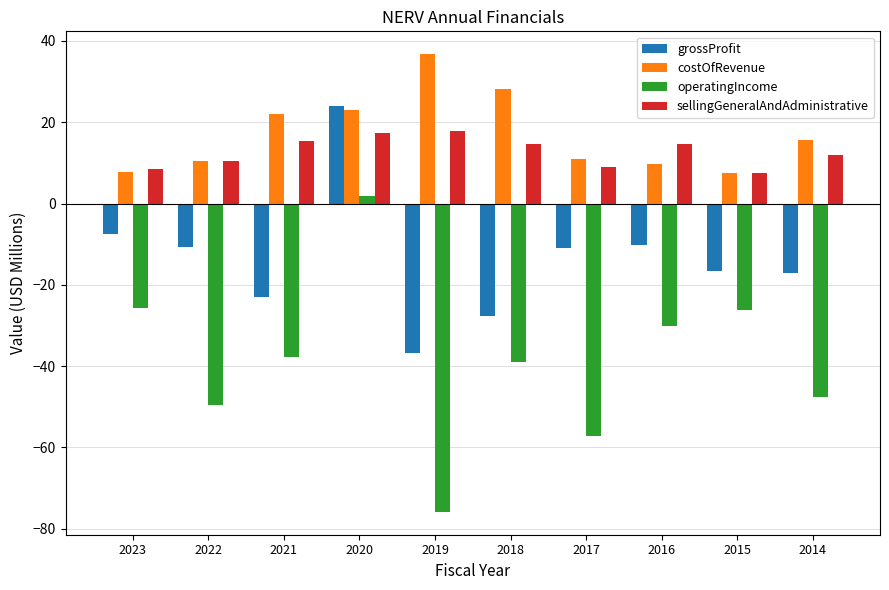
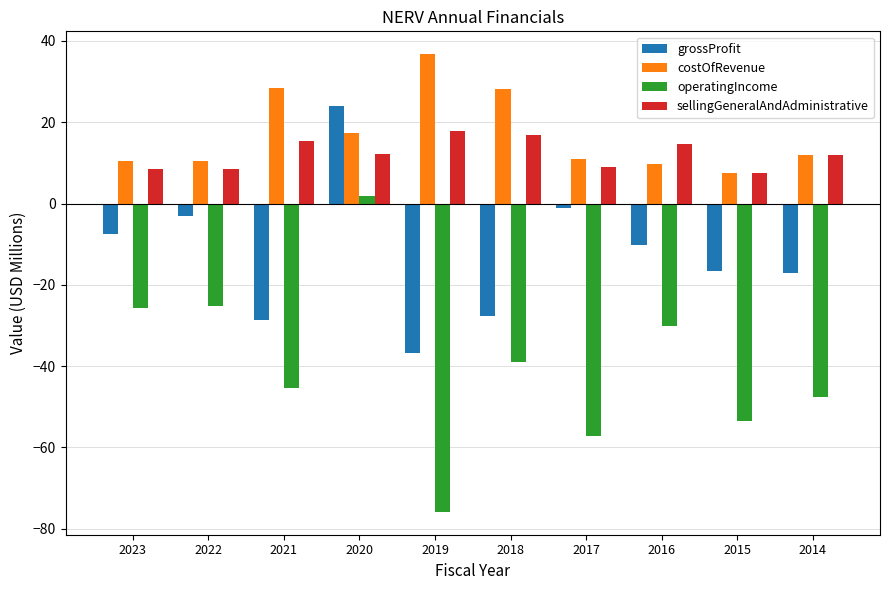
costOfRevenue, 2023: 8 -> 10
grossProfit, 2022: -11 -> -3
operatingIncome, 2022: -50 -> -25
sellingGeneralAndAdministrative, 2022: 11 -> 8
grossProfit, 2021: -23 -> -29
costOfRevenue, 2021: 22 -> 29
operatingIncome, 2021: -38 -> -45
costOfRevenue, 2020: 23 -> 17
sellingGeneralAndAdministrative, 2020: 17 -> 12
sellingGeneralAndAdministrative, 2018: 15 -> 17
grossProfit, 2017: -11 -> -1
operatingIncome, 2015: -26 -> -53
costOfRevenue, 2014: 16 -> 12
